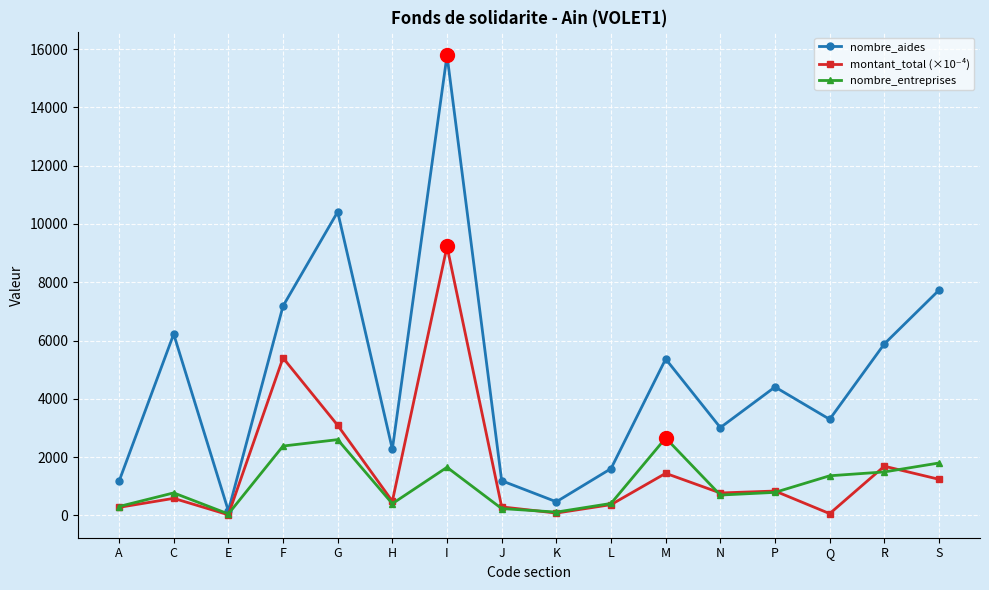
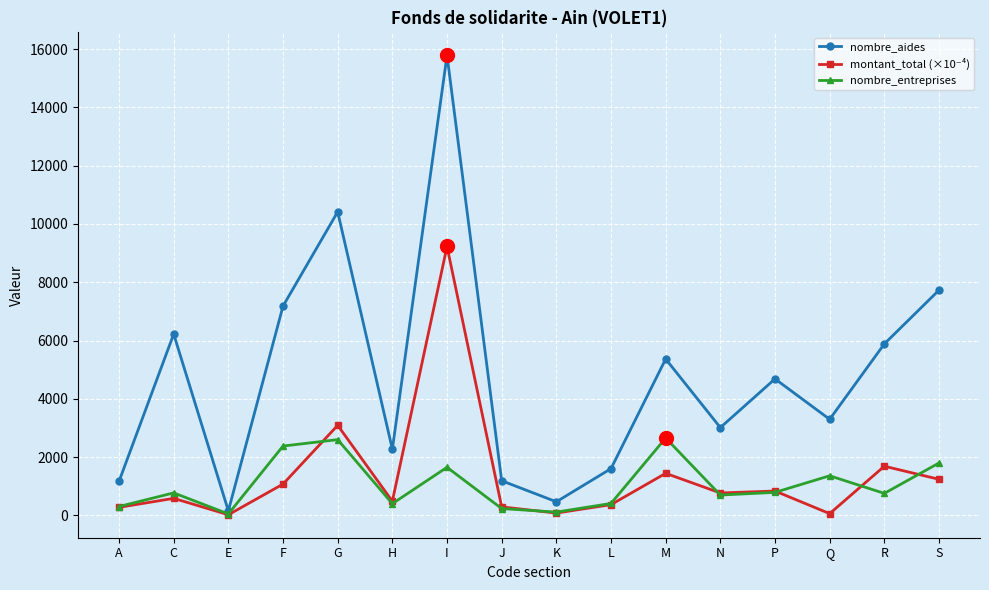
montant_total (×10⁻⁴), F: 5400 -> 1100
nombre_aides, P: 4400 -> 4700
nombre_entreprises, R: 1500 -> 800
